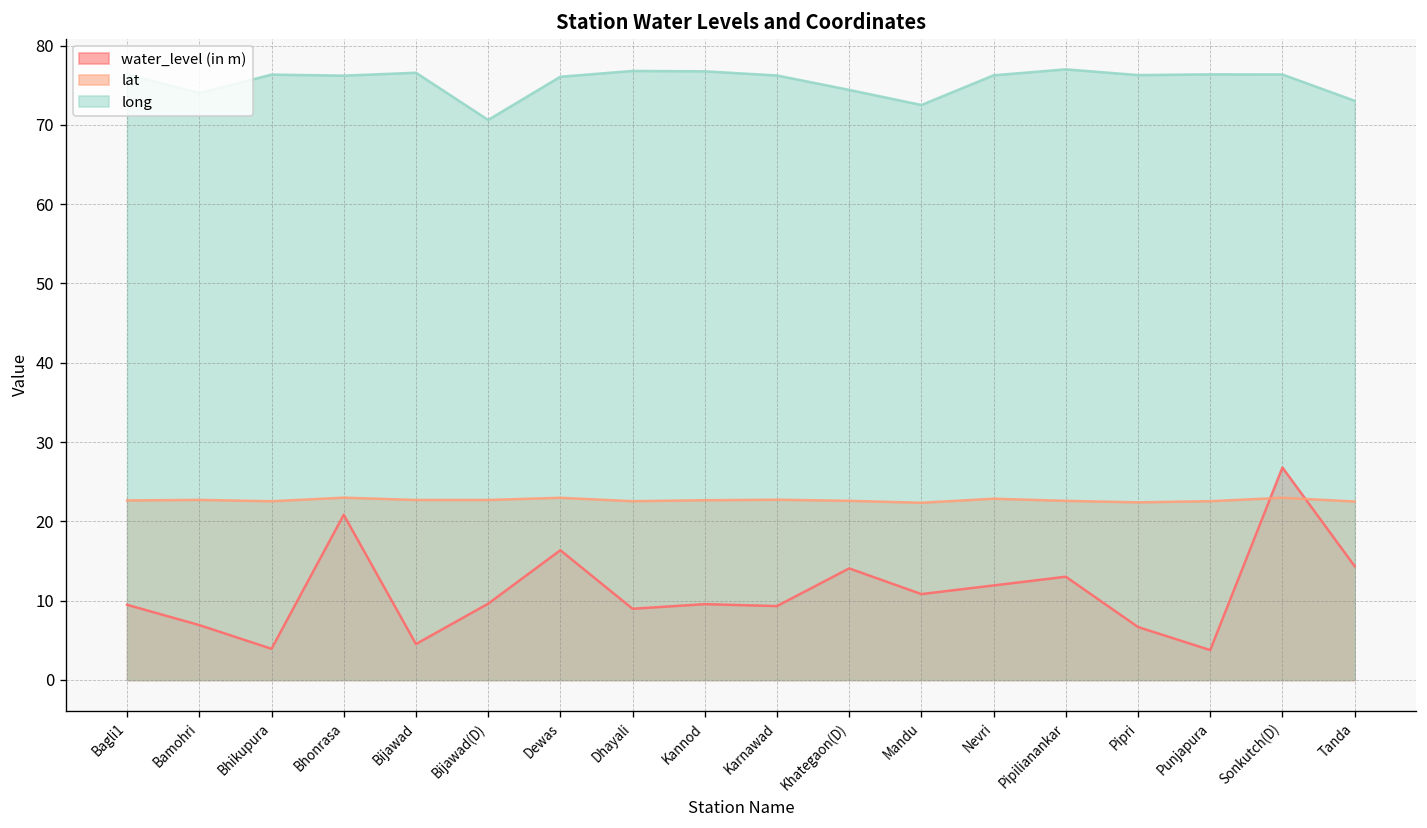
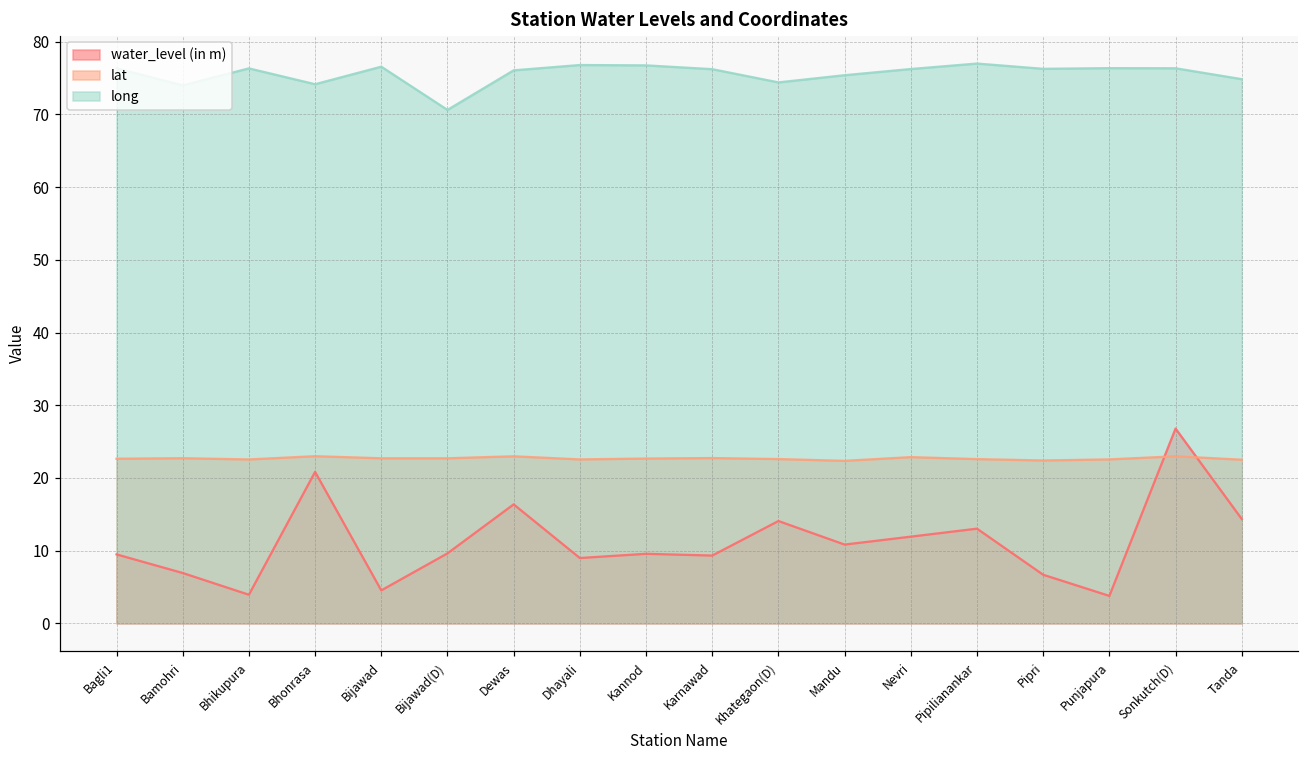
long, Bhonrasa: 76 -> 74
long, Mandu: 73 -> 75
long, Tanda: 73 -> 75
